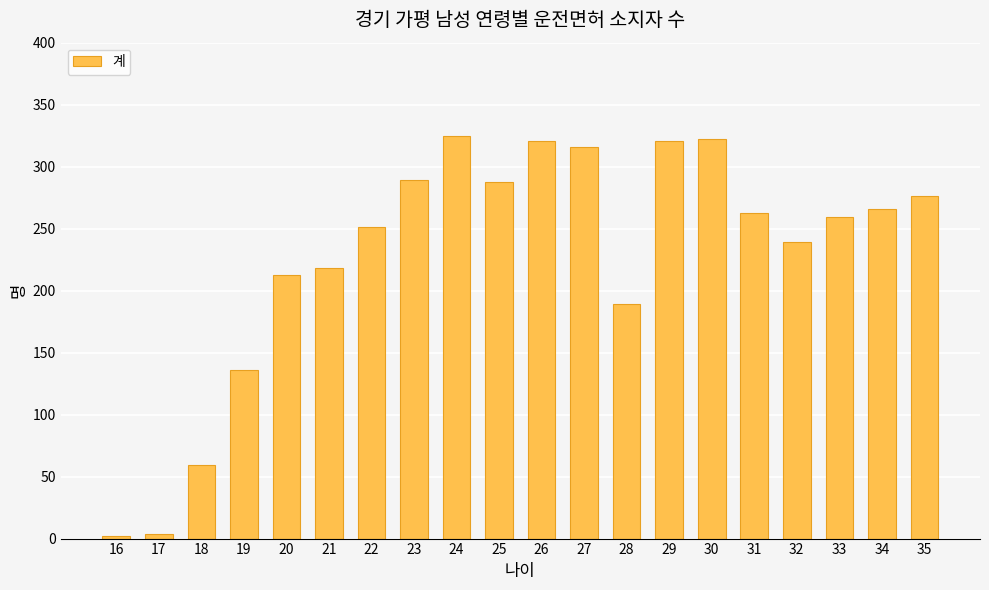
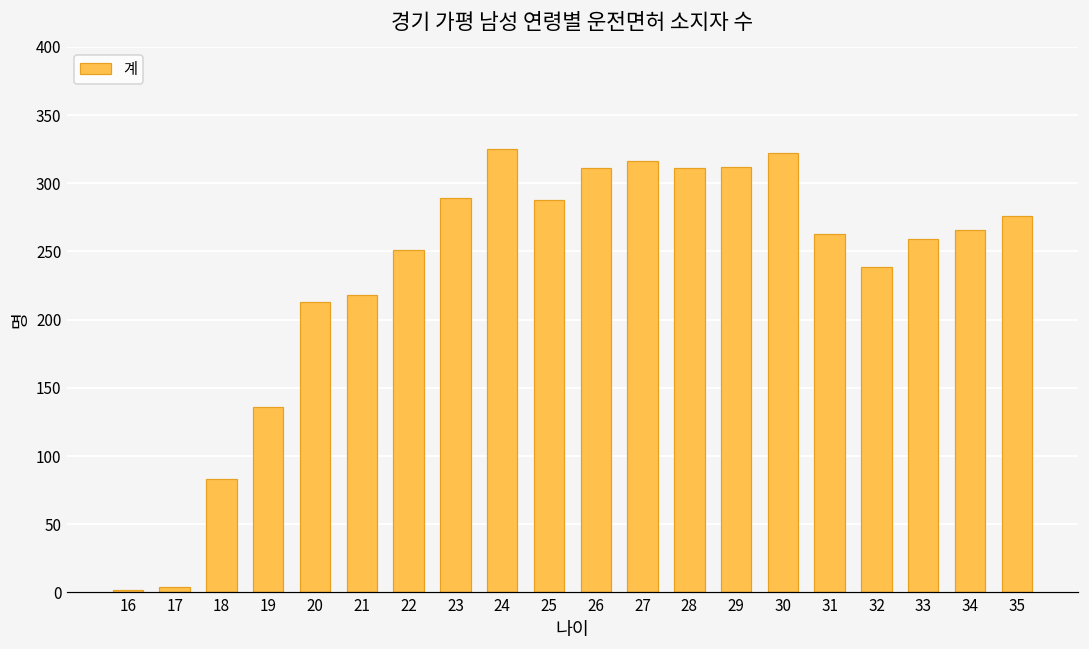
18: 59 -> 83
26: 321 -> 311
28: 189 -> 311
29: 321 -> 312
